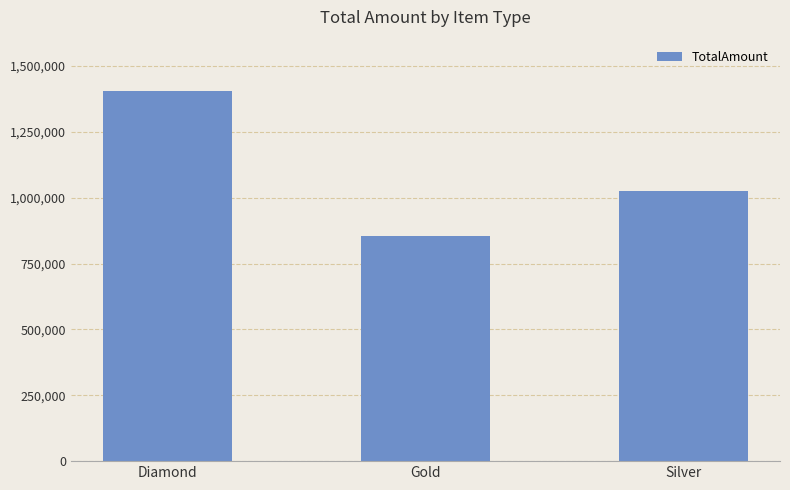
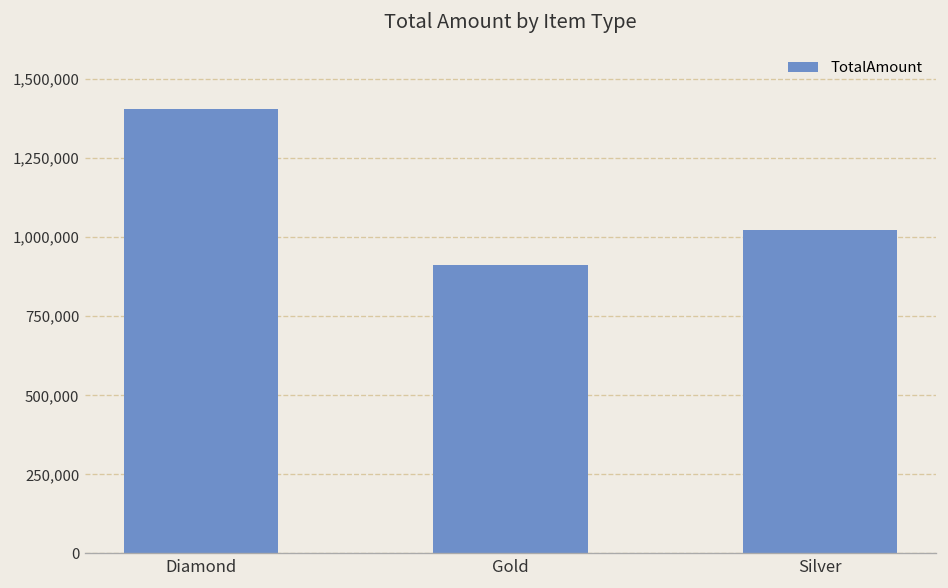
Gold: 850,000 -> 910,000
